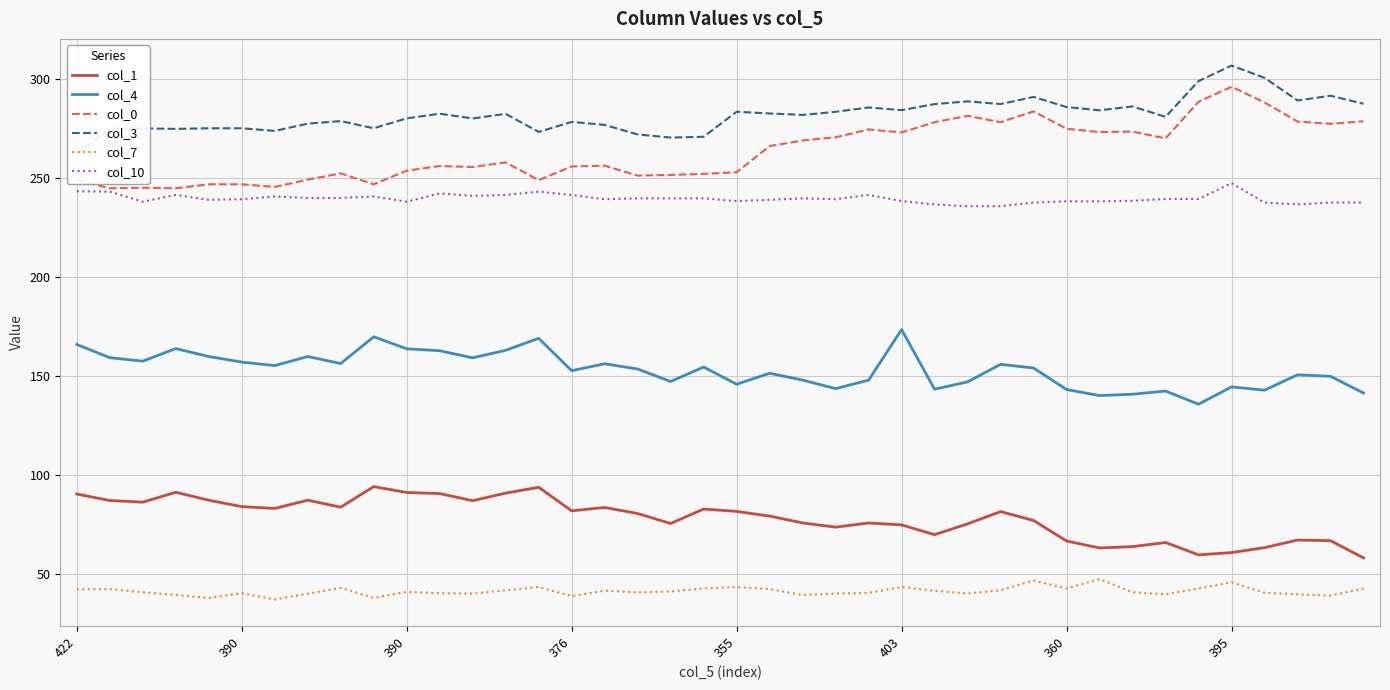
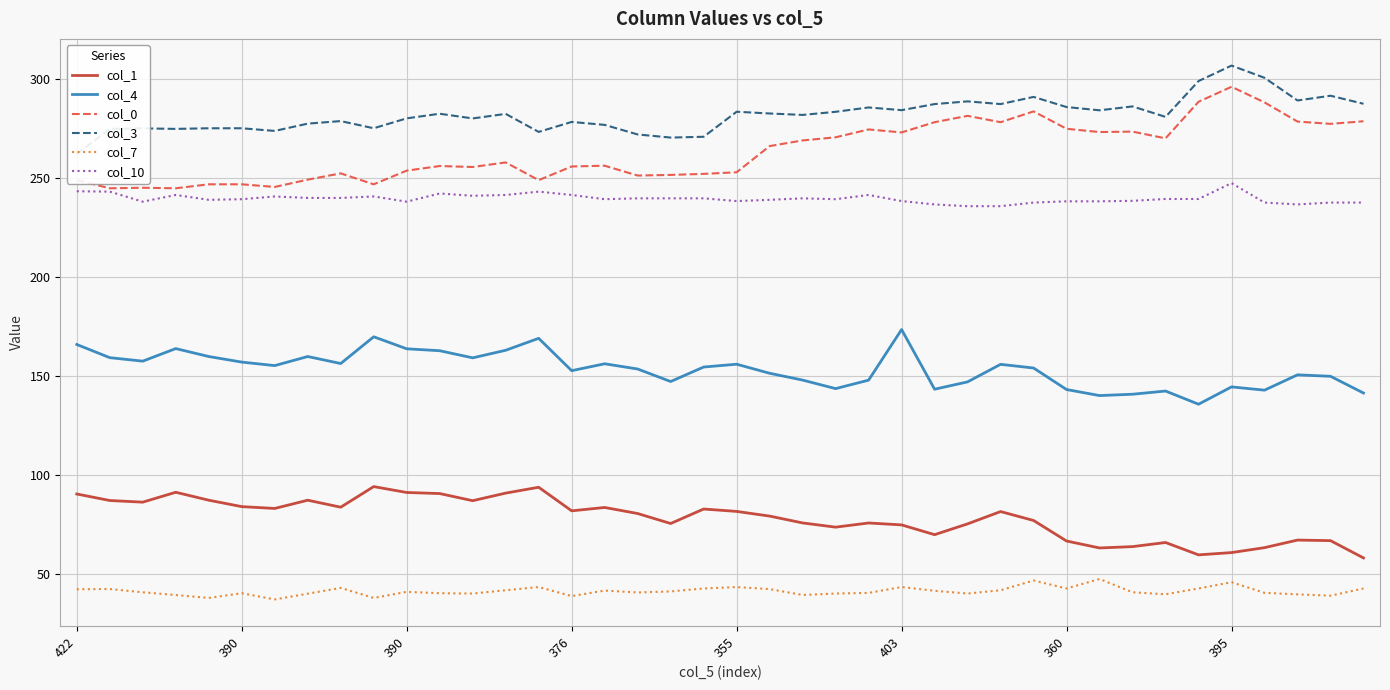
col_4, 355: 146 -> 156
